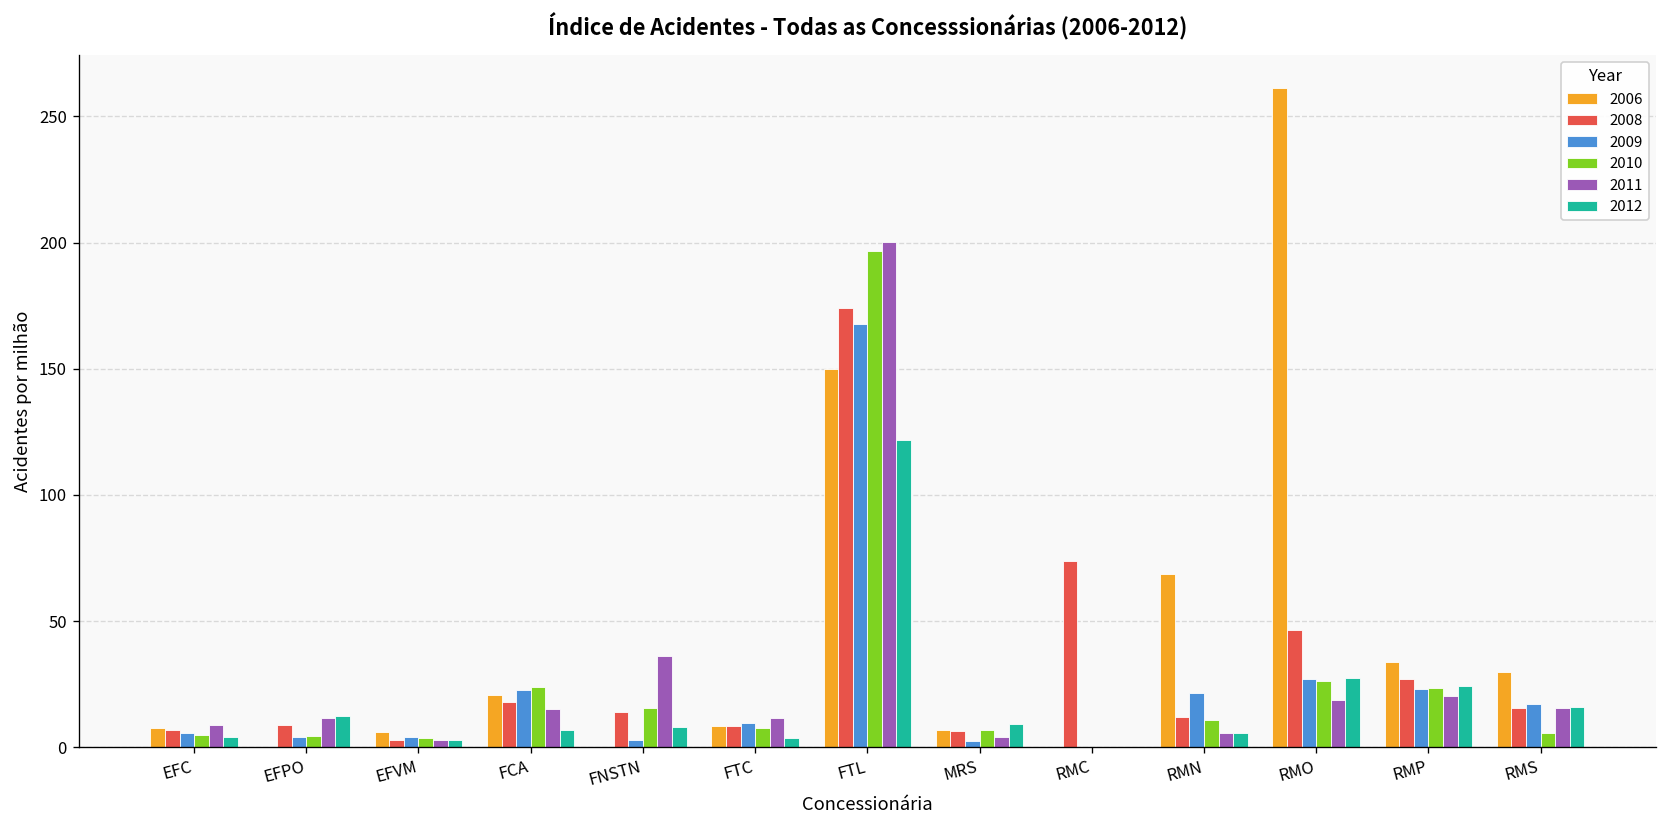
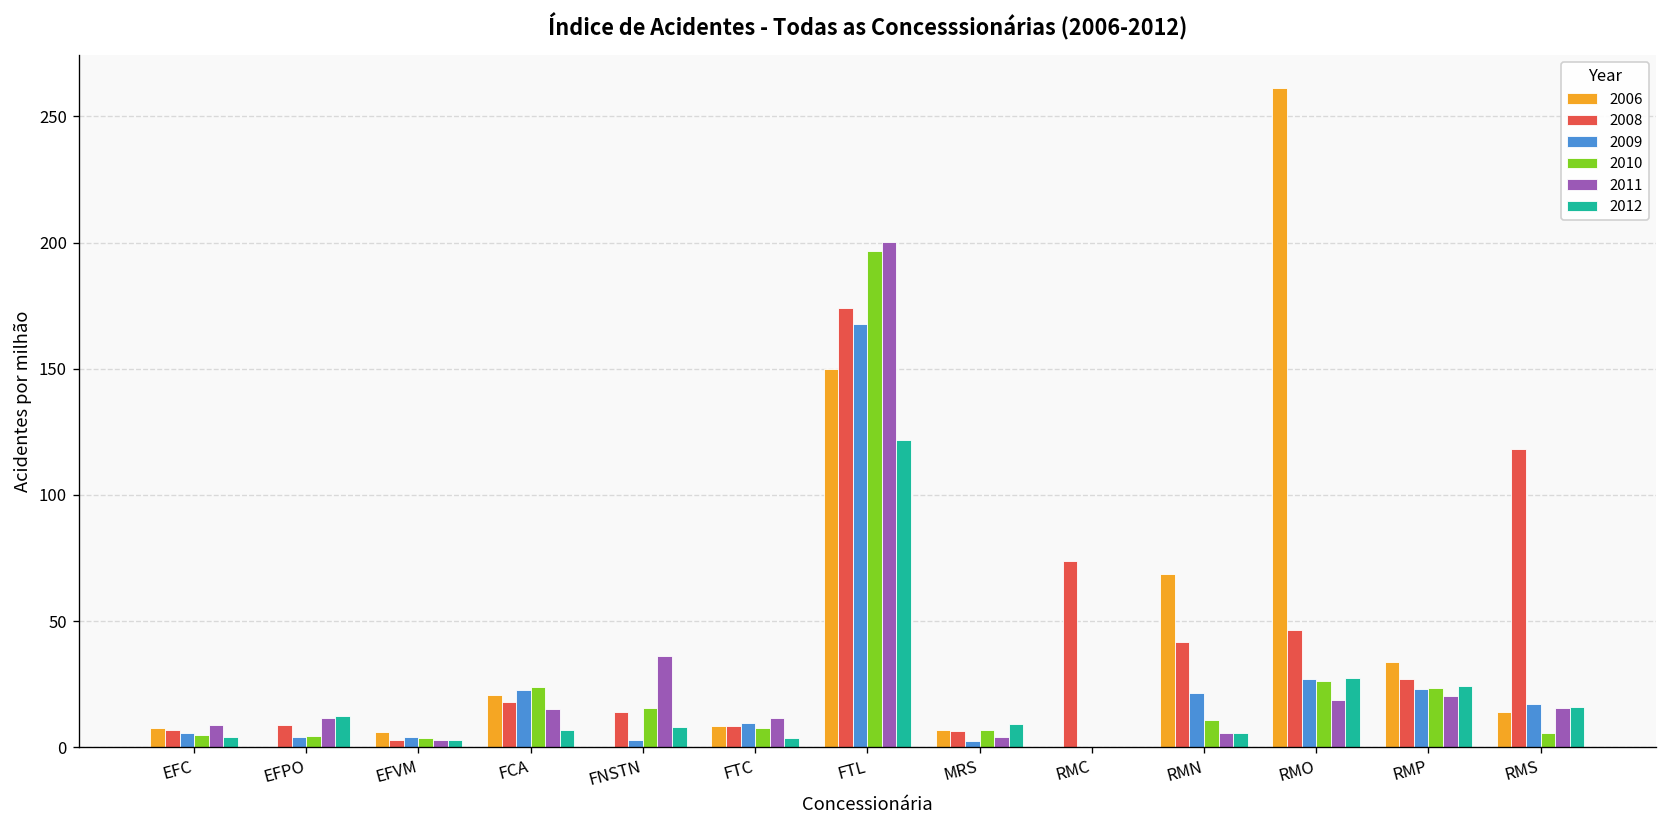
2008, RMN: 12 -> 42
2006, RMS: 30 -> 14
2008, RMS: 16 -> 118
